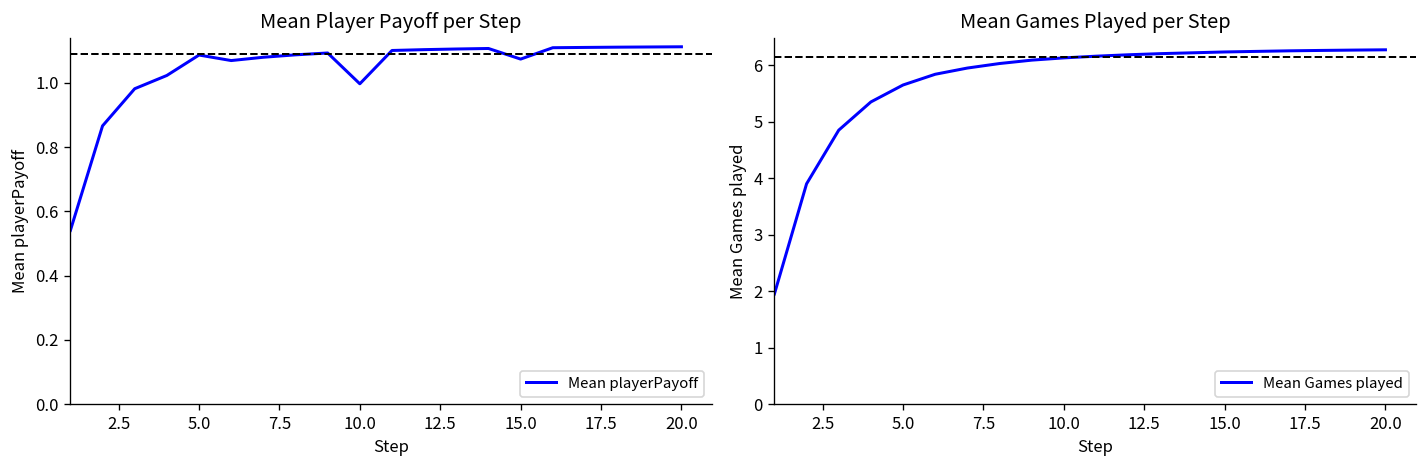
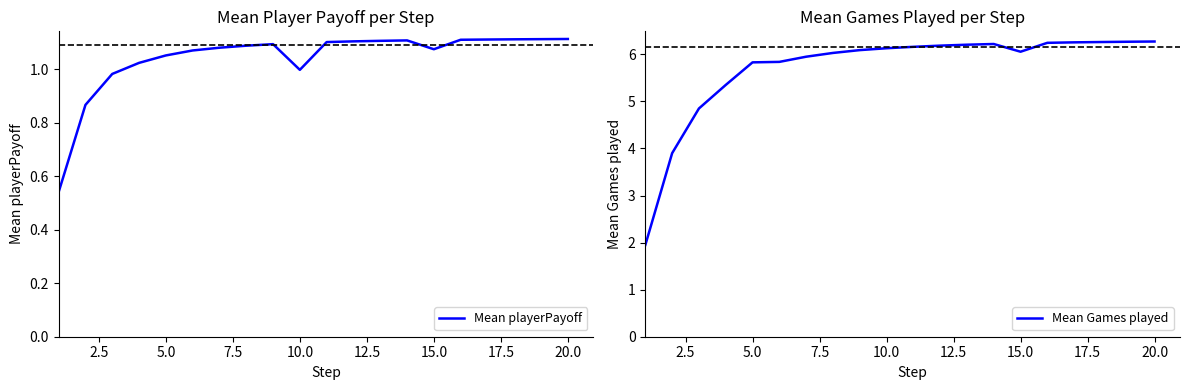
Mean Player Payoff per Step, 5.0: 1.09 -> 1.05
Mean Games Played per Step, 5.0: 5.7 -> 5.8
Mean Games Played per Step, 15.0: 6.2 -> 6.1
